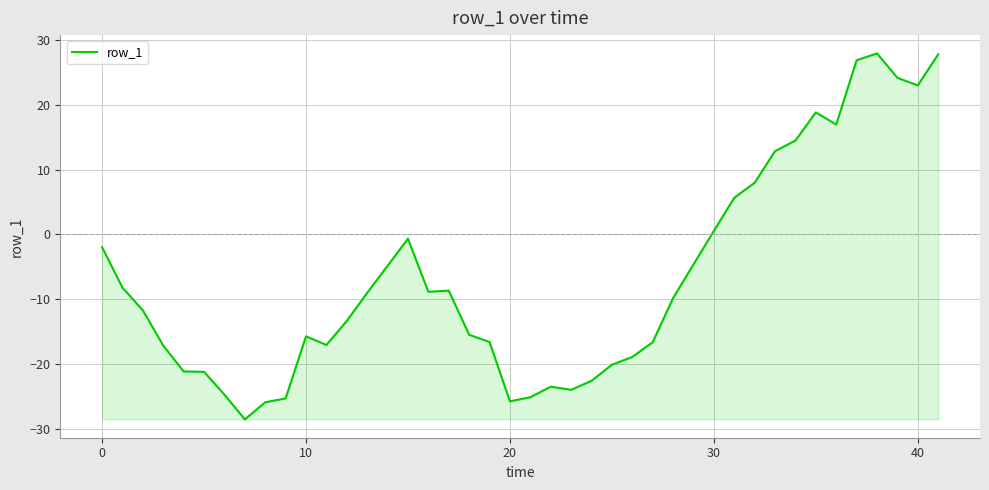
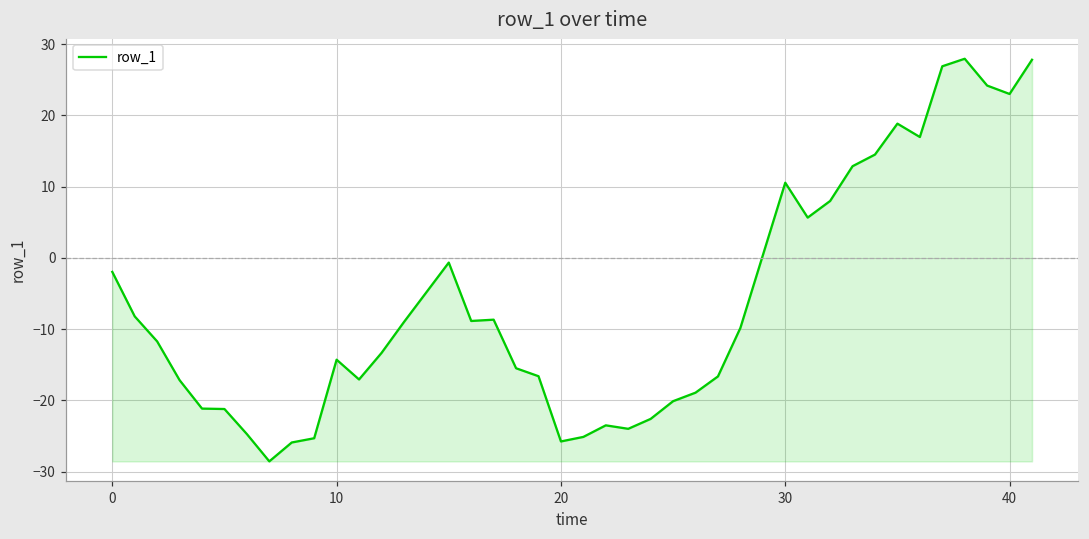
10: -16 -> -14
30: 1 -> 11
